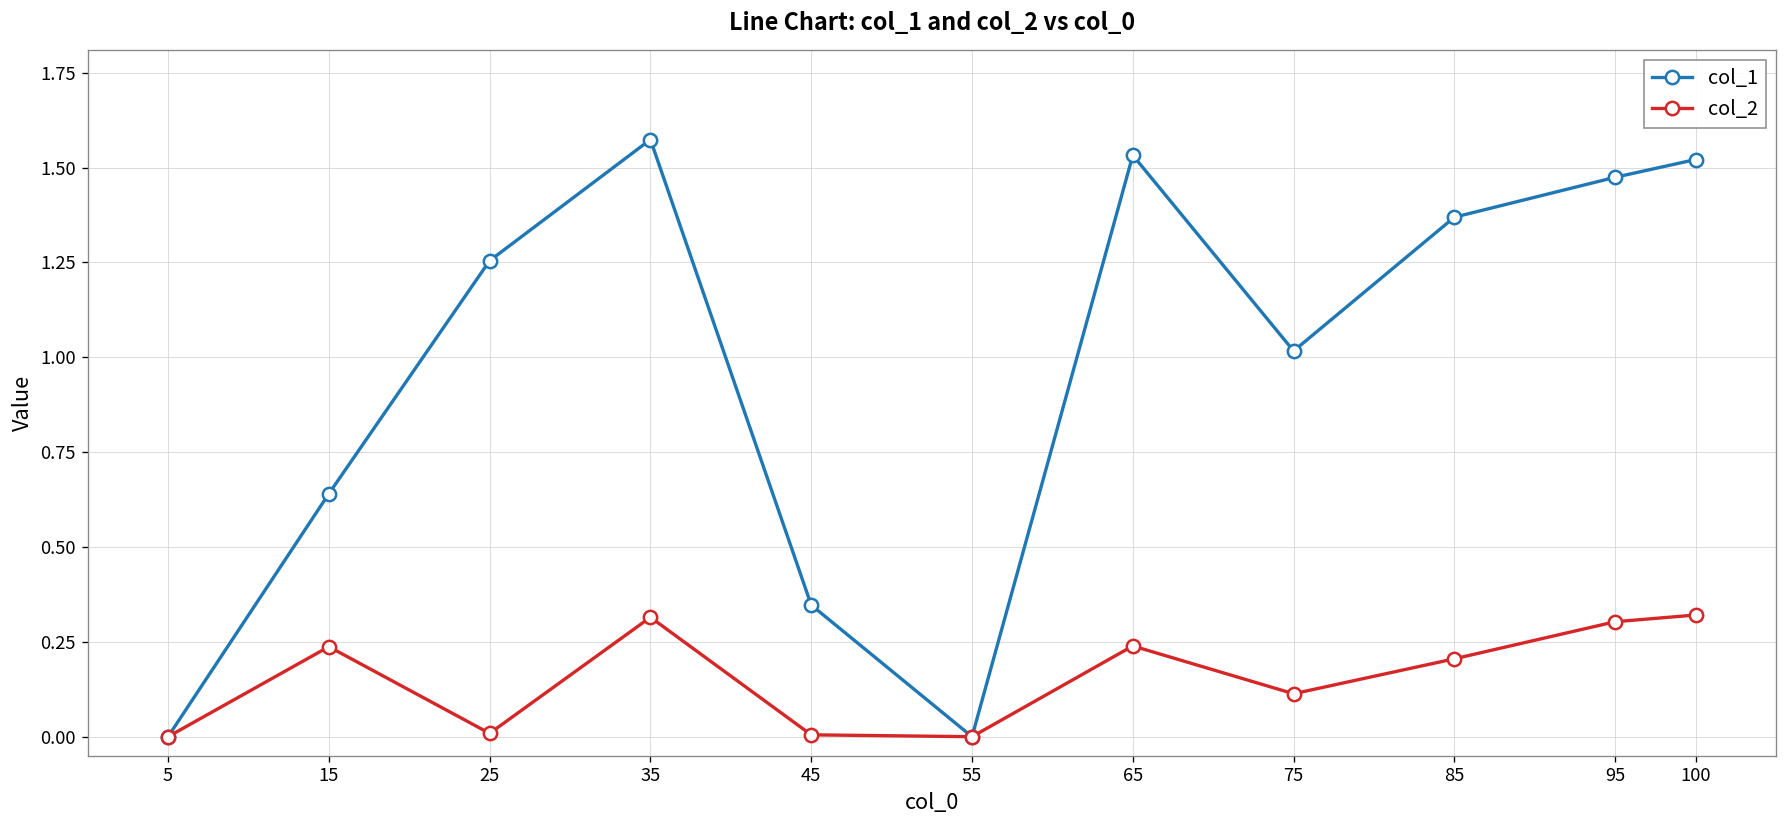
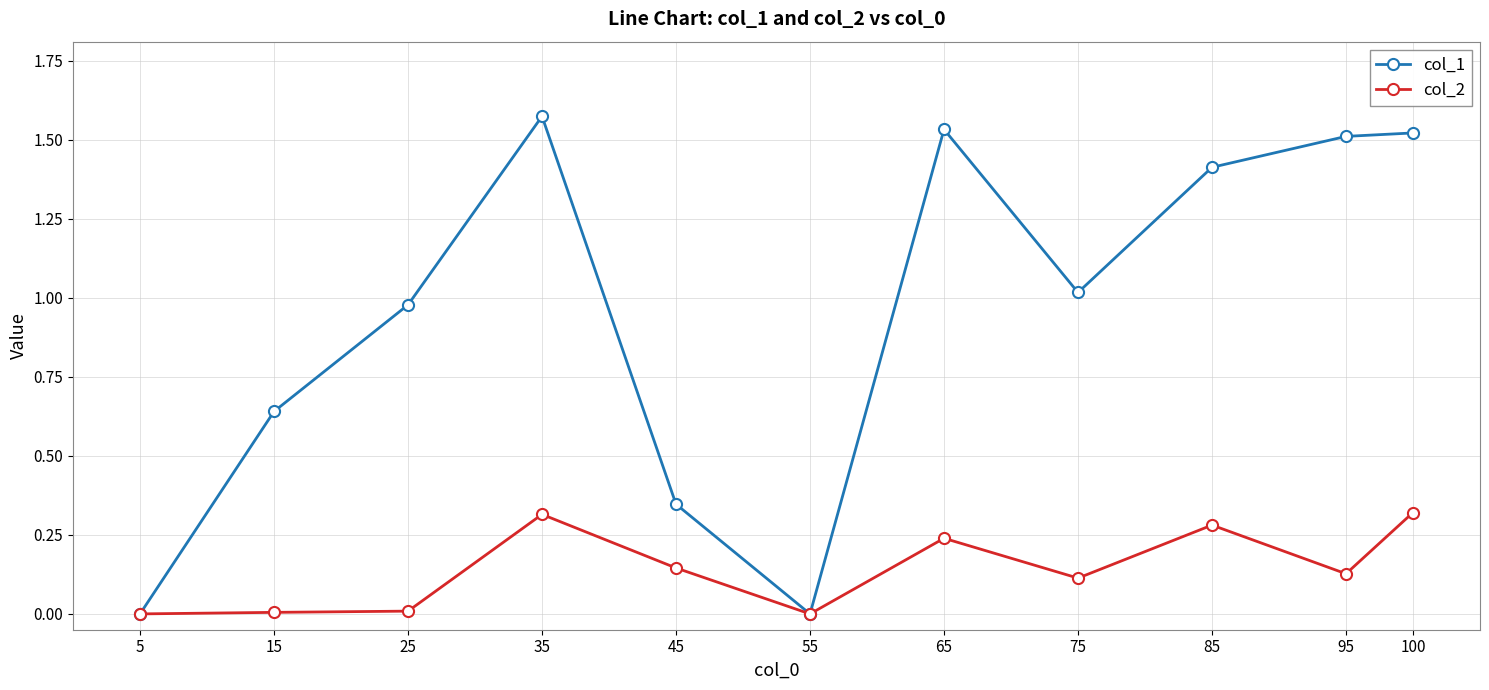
col_2, 15: 0.24 -> 0.00
col_1, 25: 1.25 -> 0.98
col_2, 45: 0.00 -> 0.15
col_1, 85: 1.37 -> 1.41
col_2, 85: 0.21 -> 0.28
col_1, 95: 1.47 -> 1.51
col_2, 95: 0.30 -> 0.13
